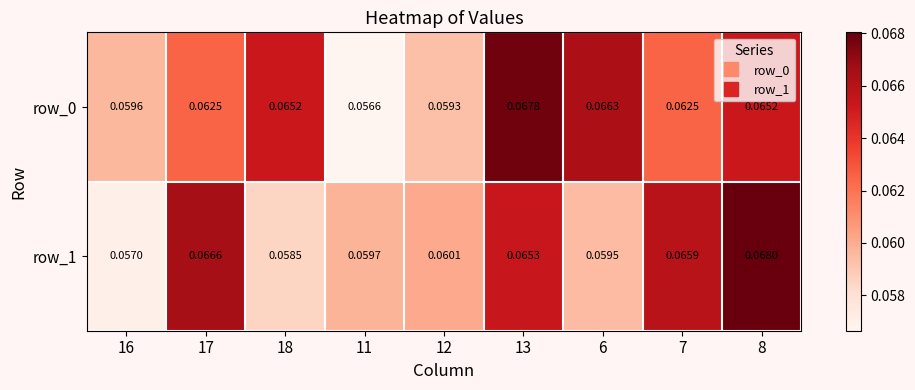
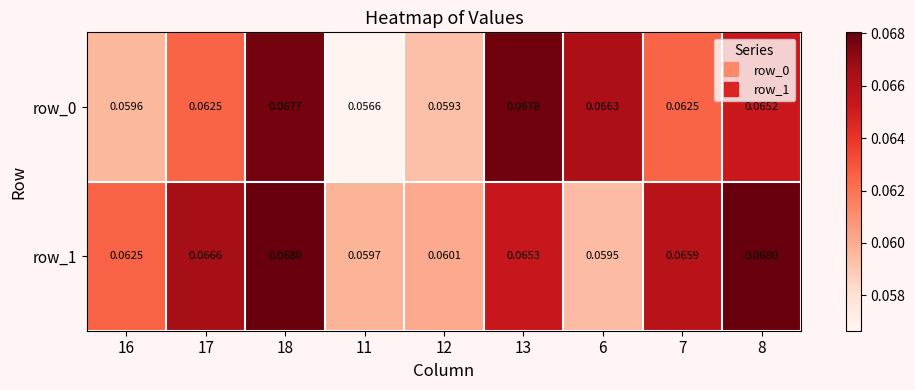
row_0, 18: 0.0652 -> 0.0677
row_1, 16: 0.0570 -> 0.0625
row_1, 18: 0.0585 -> 0.0680
